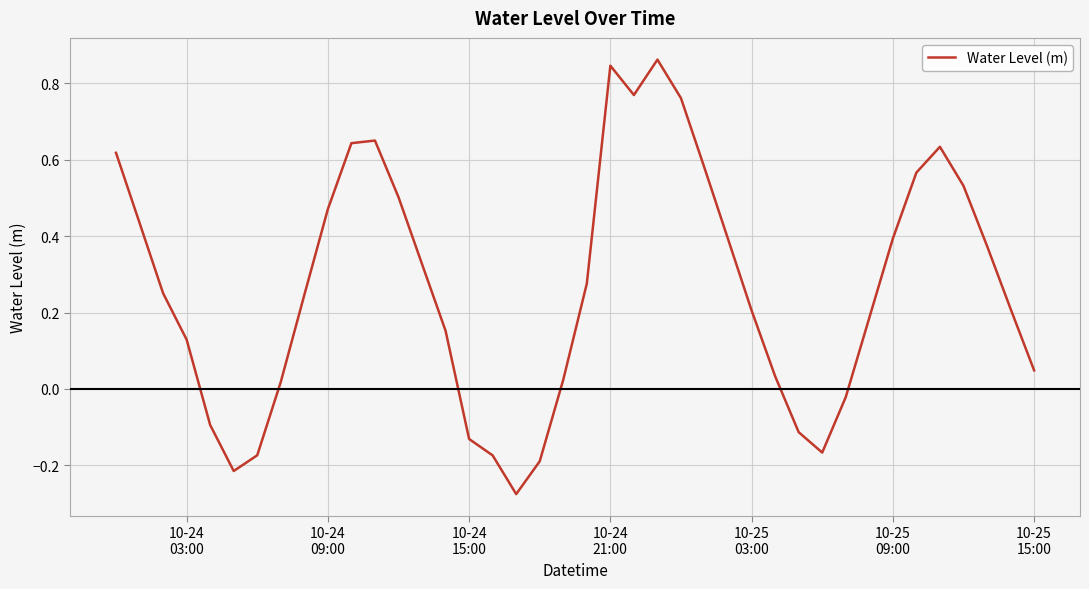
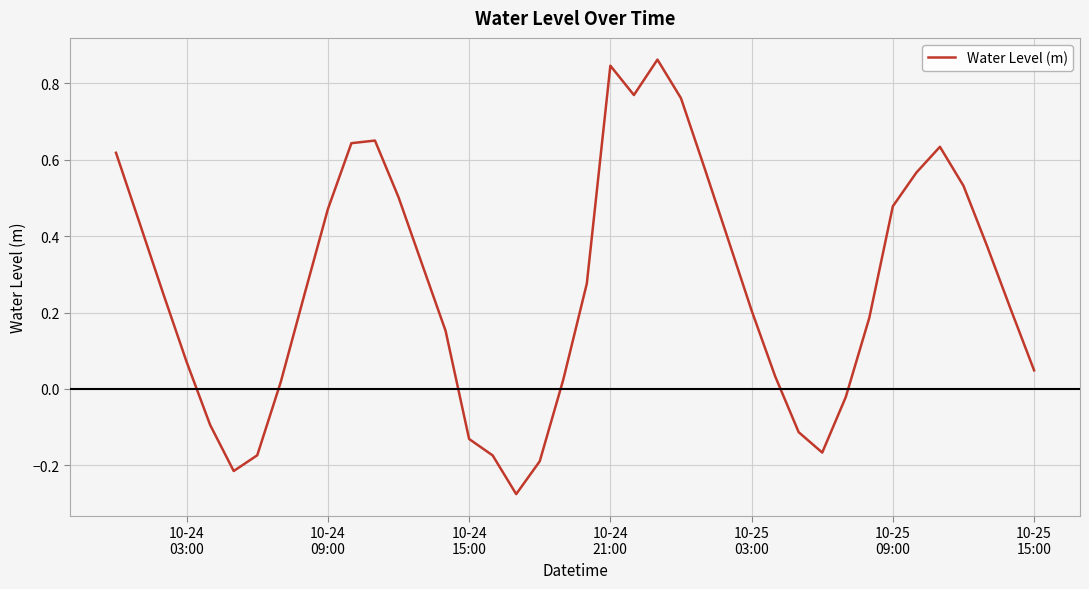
10-24 03:00: 0.13 -> 0.07
10-25 09:00: 0.39 -> 0.48
